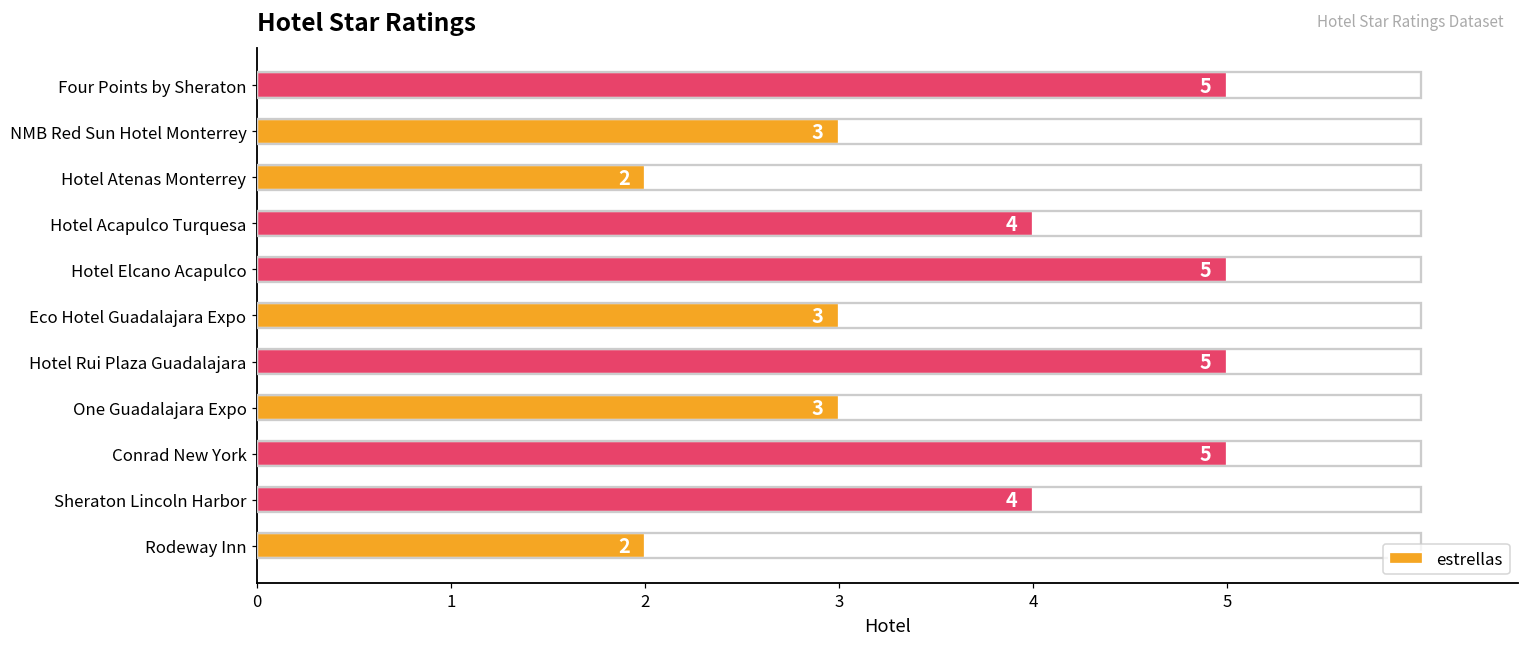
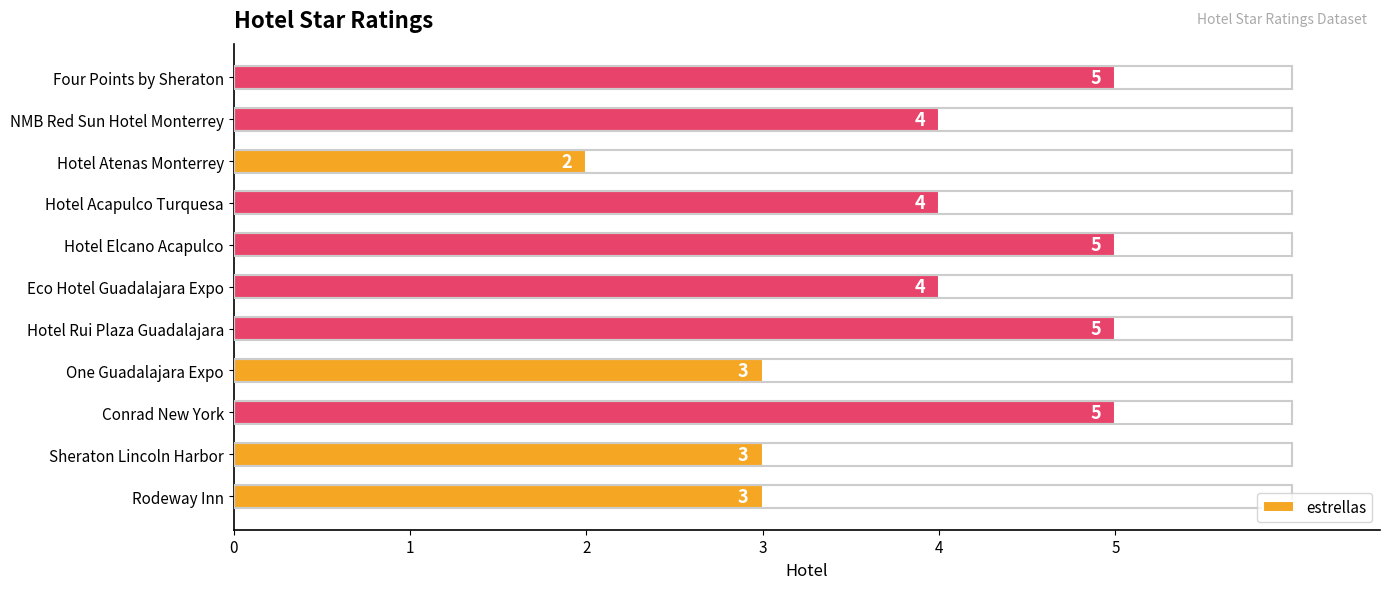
NMB Red Sun Hotel Monterrey: 3 -> 4
Eco Hotel Guadalajara Expo: 3 -> 4
Sheraton Lincoln Harbor: 4 -> 3
Rodeway Inn: 2 -> 3
